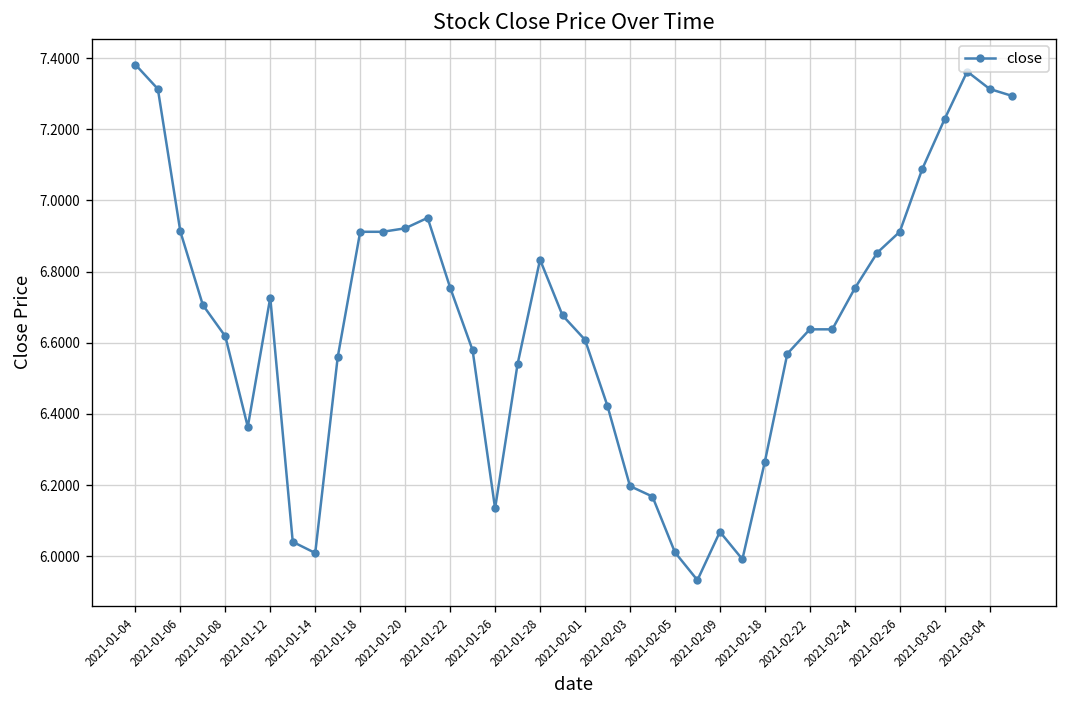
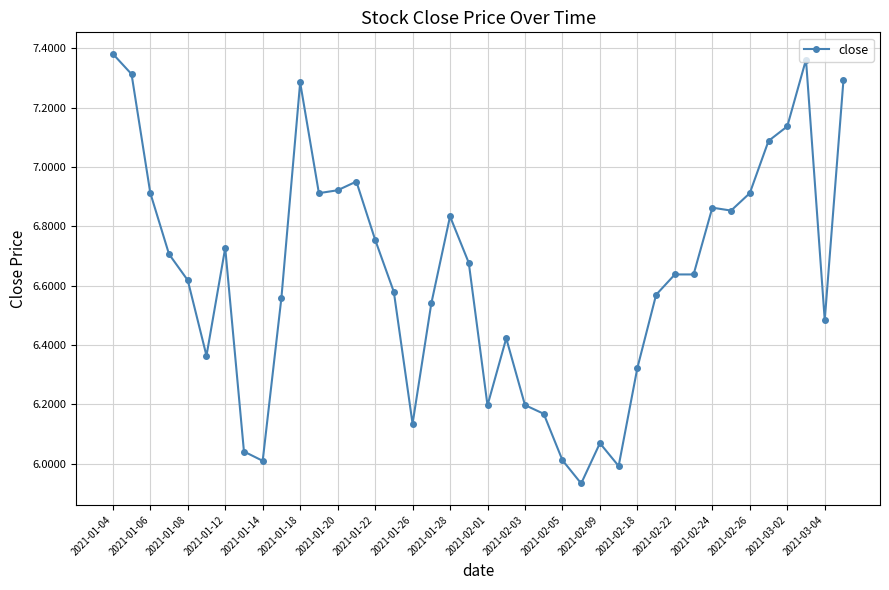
2021-01-18: 6.91 -> 7.29
2021-02-01: 6.61 -> 6.20
2021-02-18: 6.27 -> 6.32
2021-02-24: 6.75 -> 6.86
2021-03-02: 7.23 -> 7.14
2021-03-04: 7.31 -> 6.48
